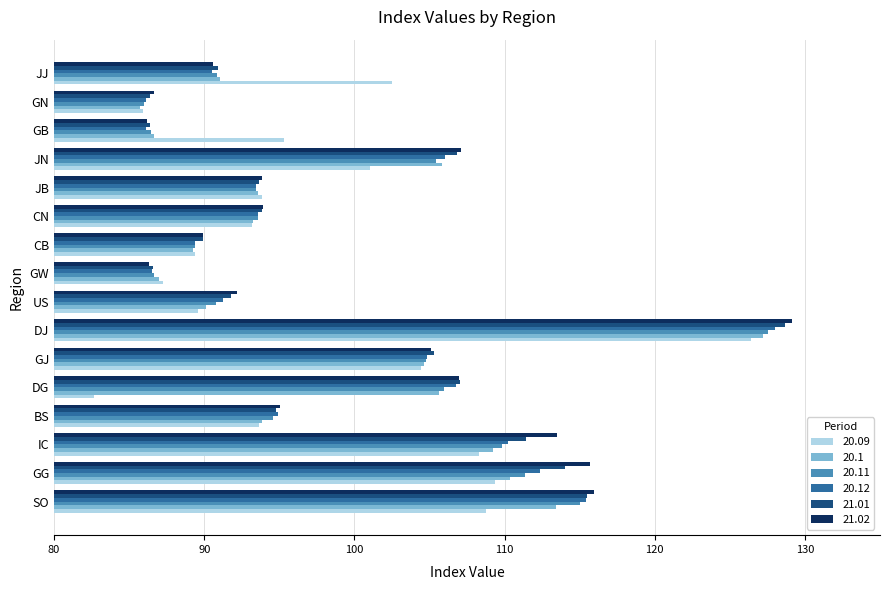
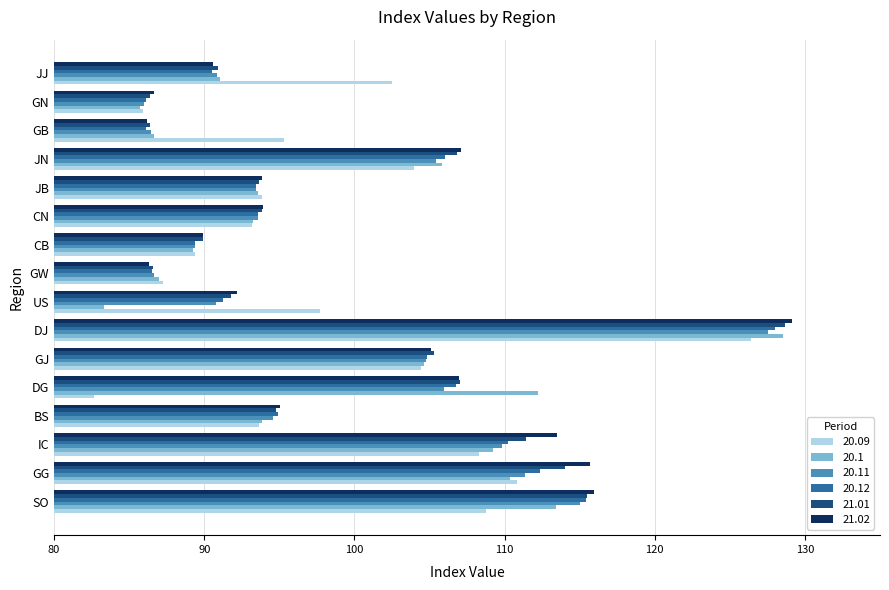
20.09, JN: 101.1 -> 103.9
20.1, US: 90.1 -> 83.3
20.09, US: 89.6 -> 97.7
20.1, DJ: 127.2 -> 128.5
20.1, DG: 105.6 -> 112.2
20.09, GG: 109.4 -> 110.8
